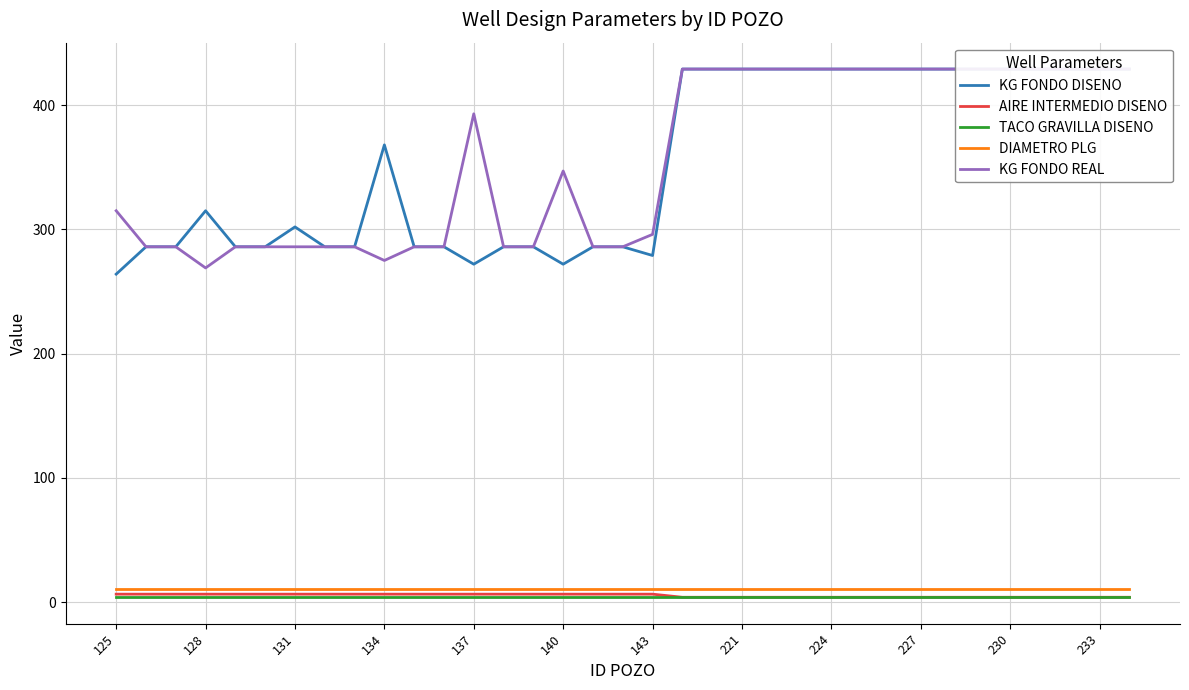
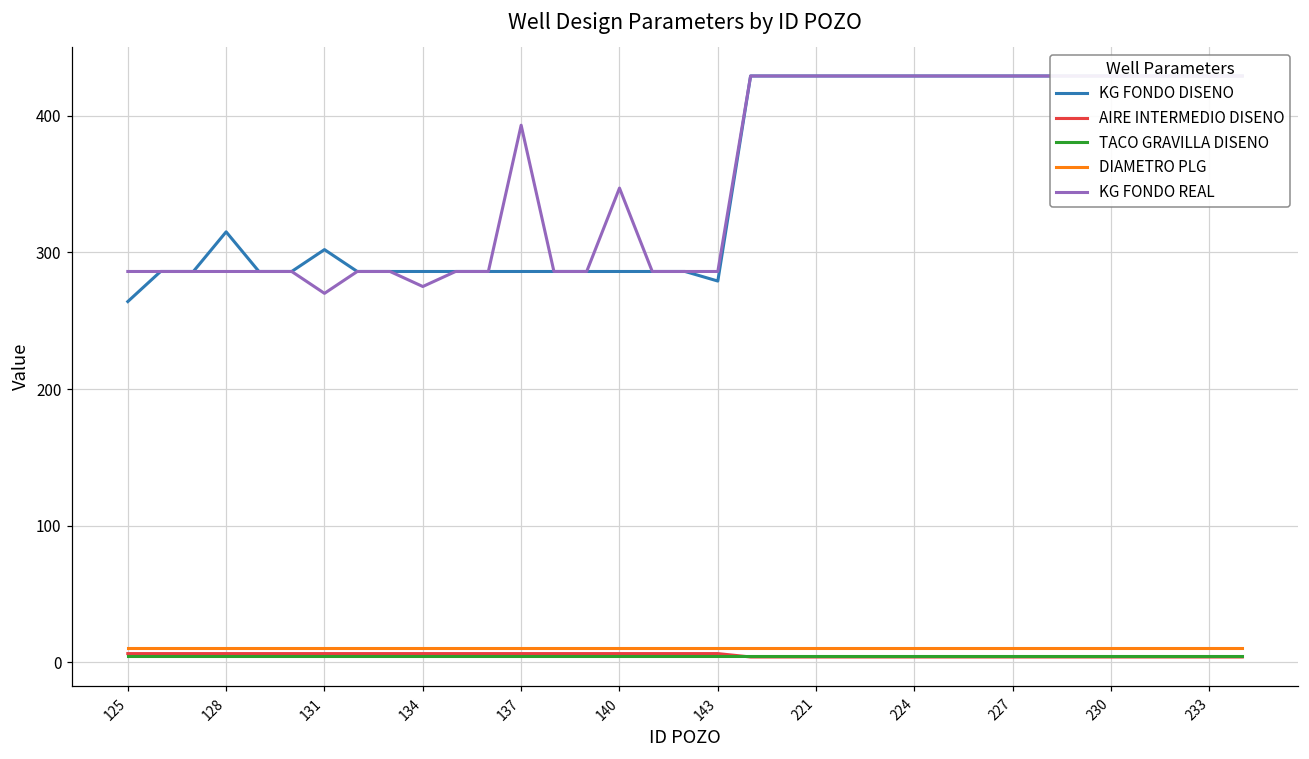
KG FONDO REAL, 125: 315 -> 286
KG FONDO REAL, 128: 269 -> 286
KG FONDO REAL, 131: 286 -> 270
KG FONDO DISENO, 134: 368 -> 286
KG FONDO DISENO, 137: 272 -> 286
KG FONDO DISENO, 140: 272 -> 286
KG FONDO REAL, 143: 296 -> 286
